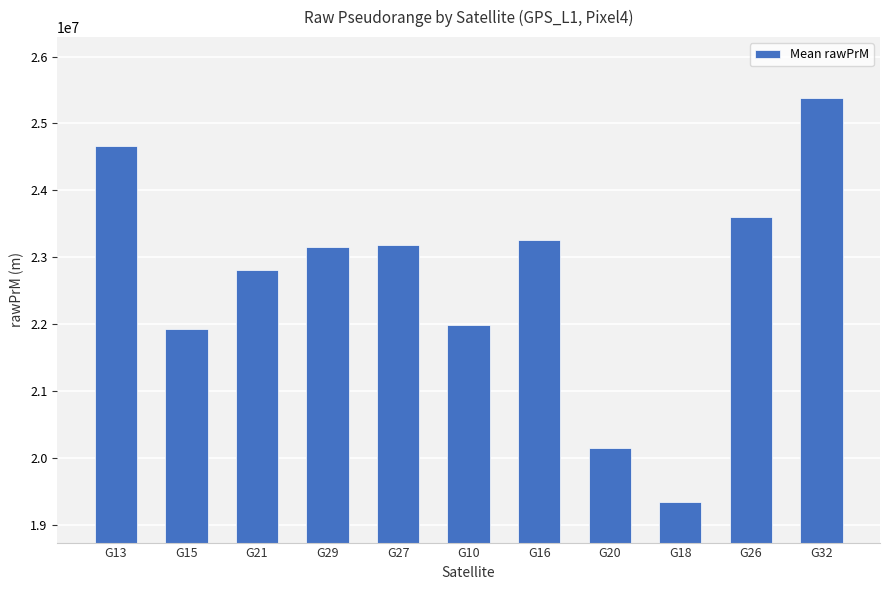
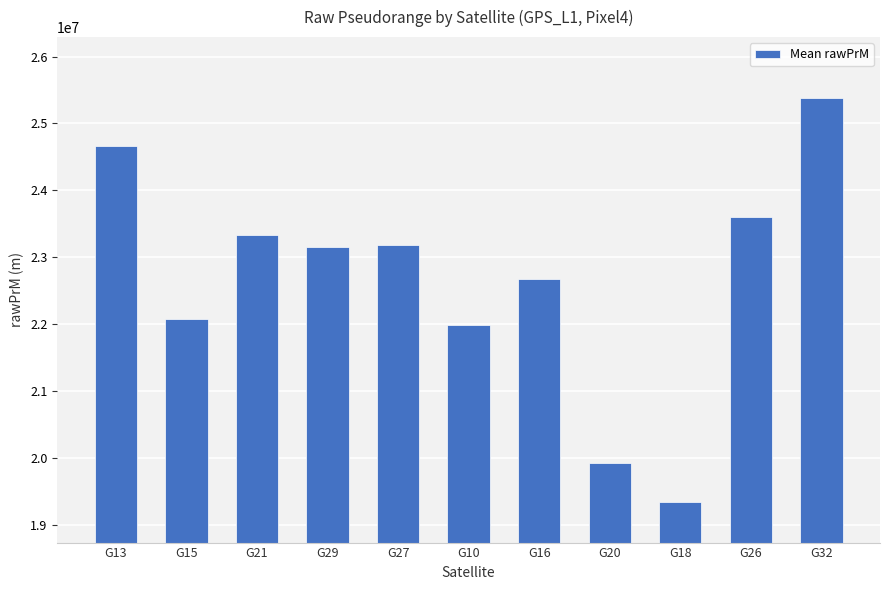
G15: 21900000 -> 22100000
G21: 22800000 -> 23300000
G16: 23300000 -> 22700000
G20: 20200000 -> 19900000
